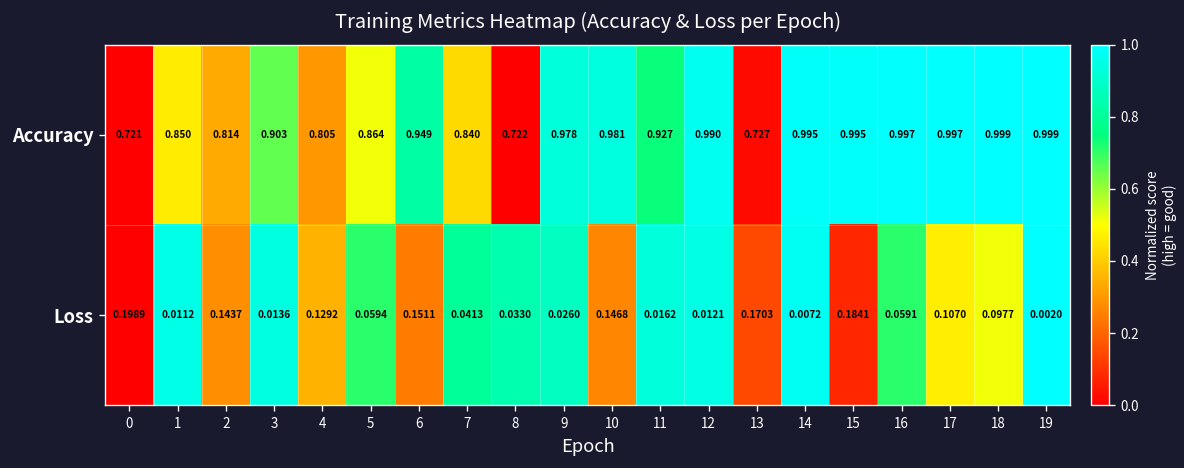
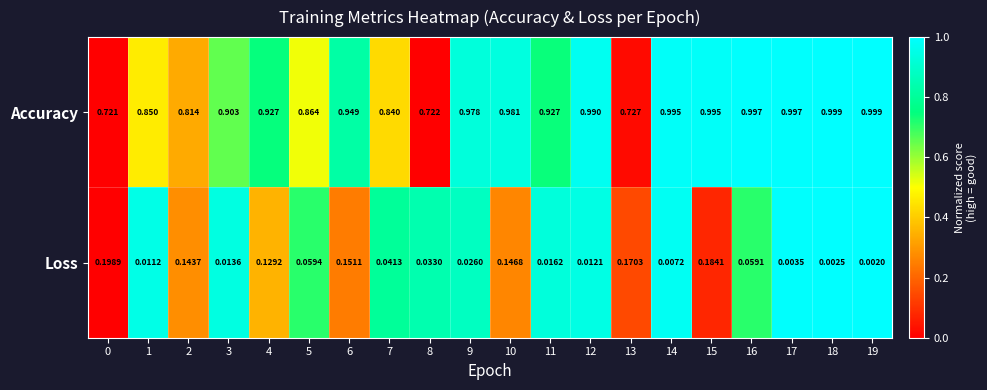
Accuracy, 4: 0.805 -> 0.927
Loss, 17: 0.1070 -> 0.0035
Loss, 18: 0.0977 -> 0.0025
